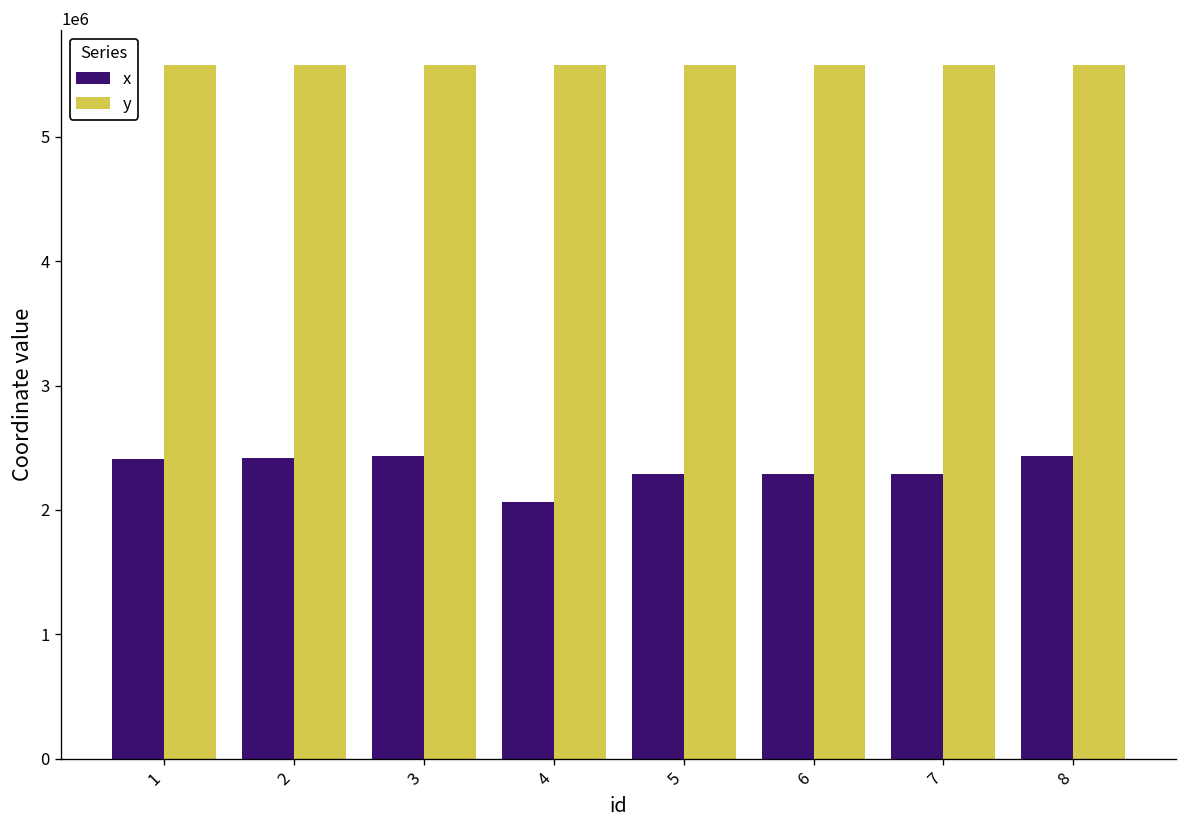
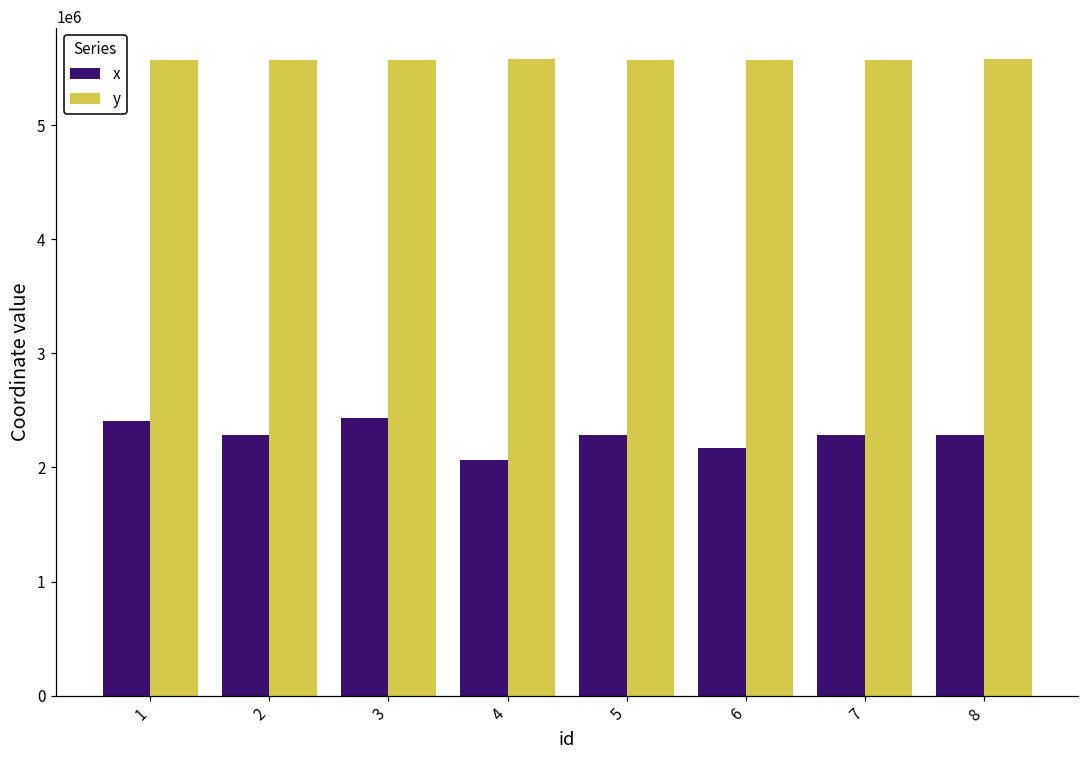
x, 2: 2420000 -> 2290000
x, 6: 2290000 -> 2170000
x, 8: 2430000 -> 2290000
